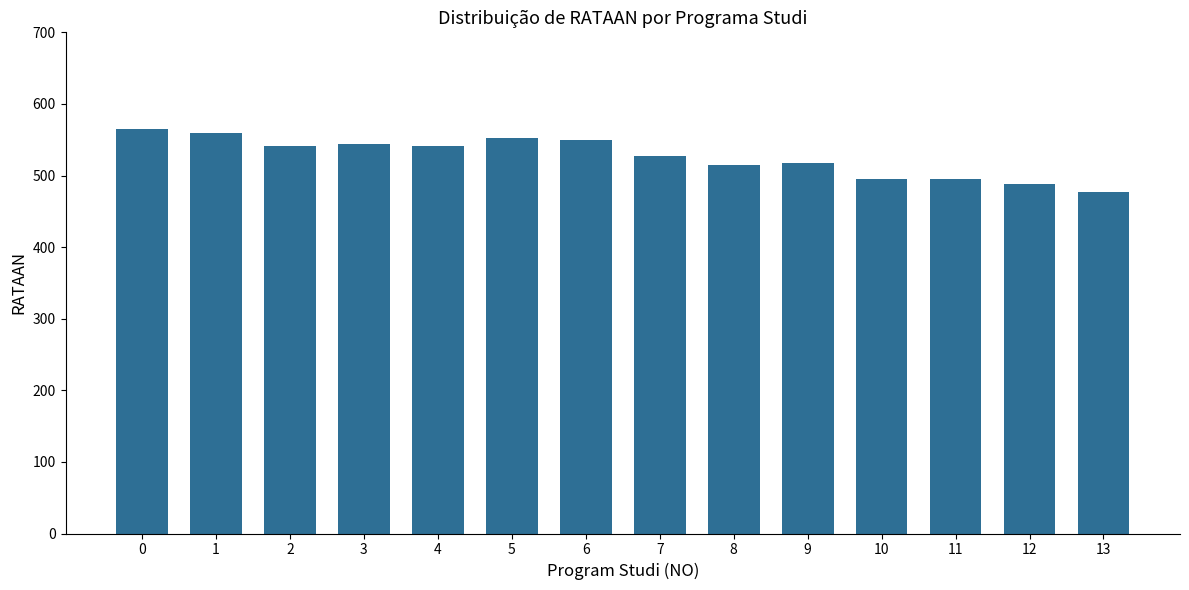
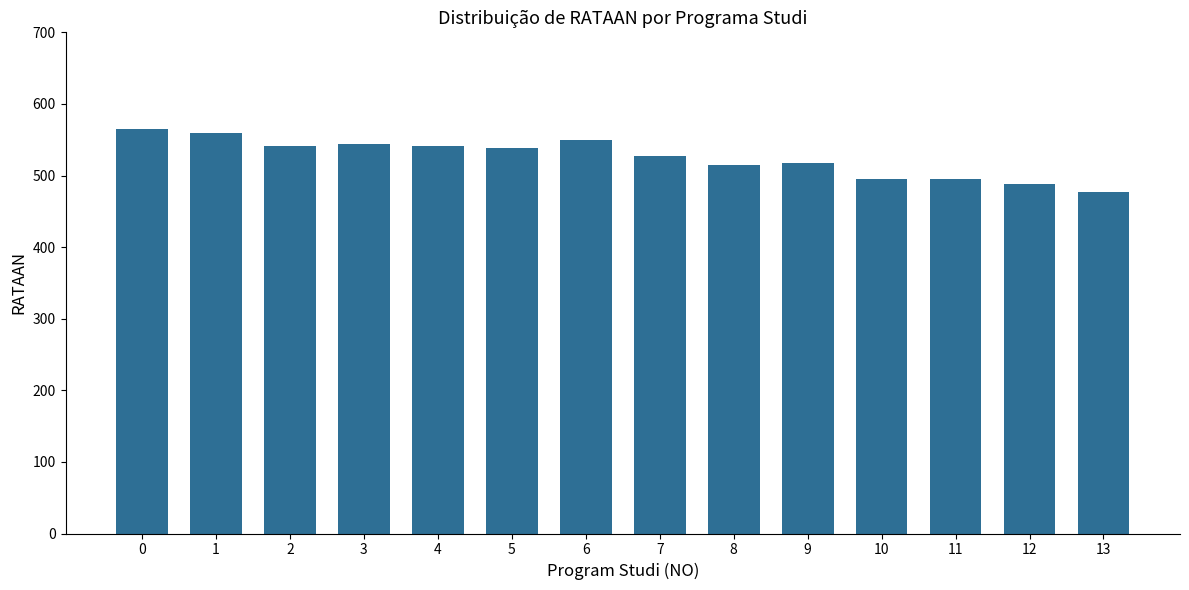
5: 550 -> 540
